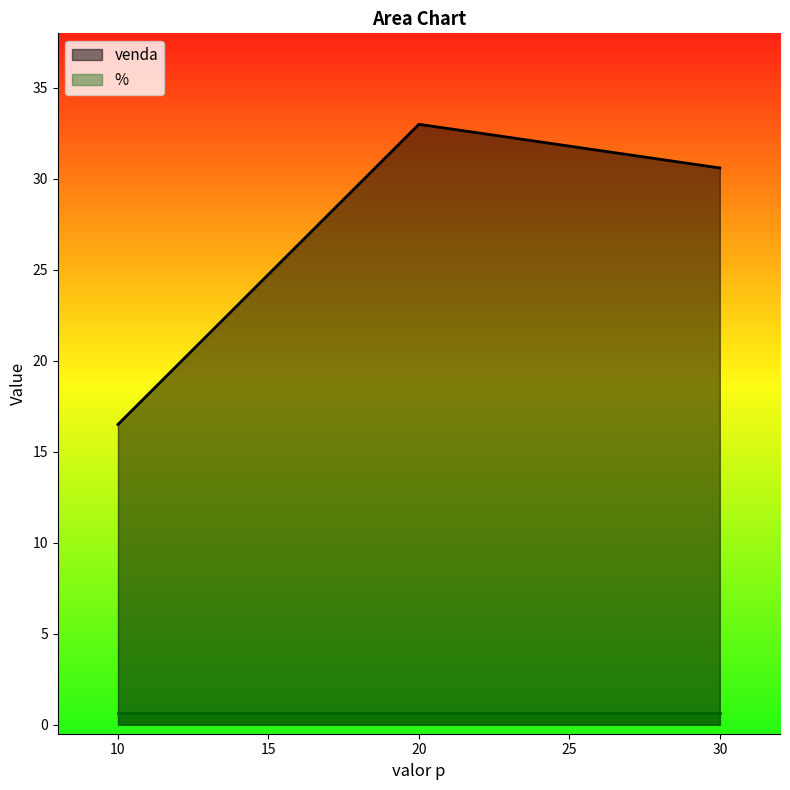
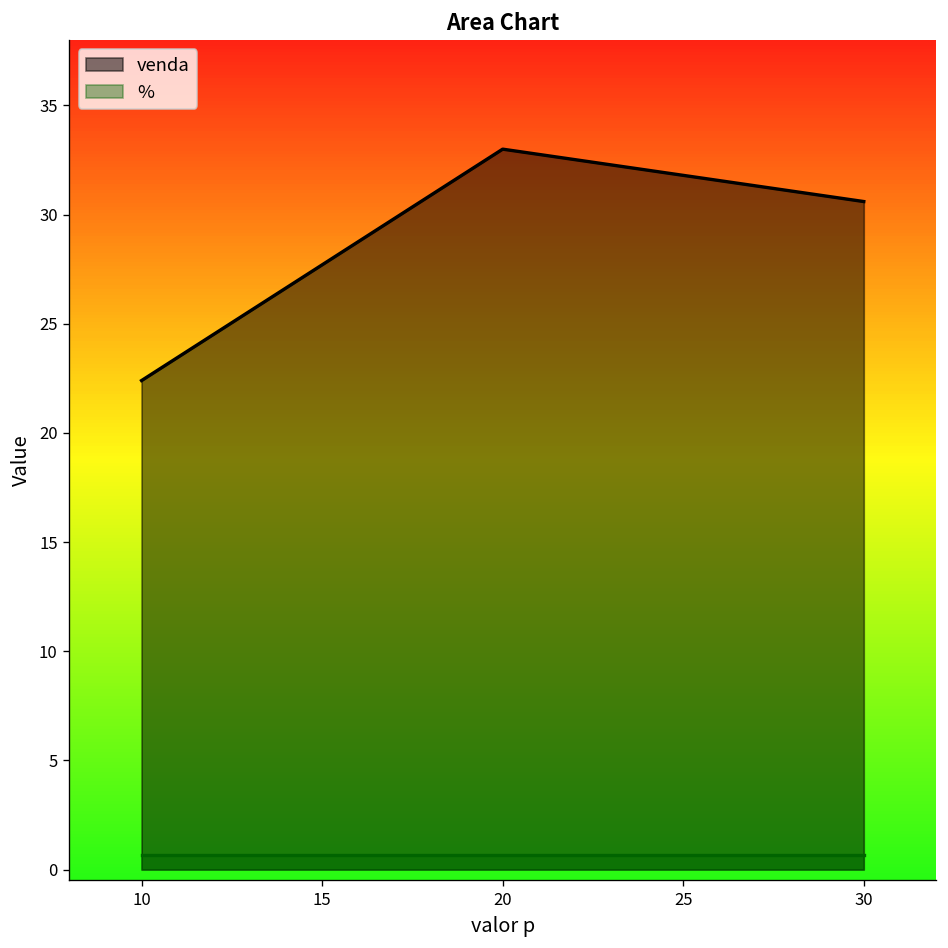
venda, 10: 16.5 -> 22.4
